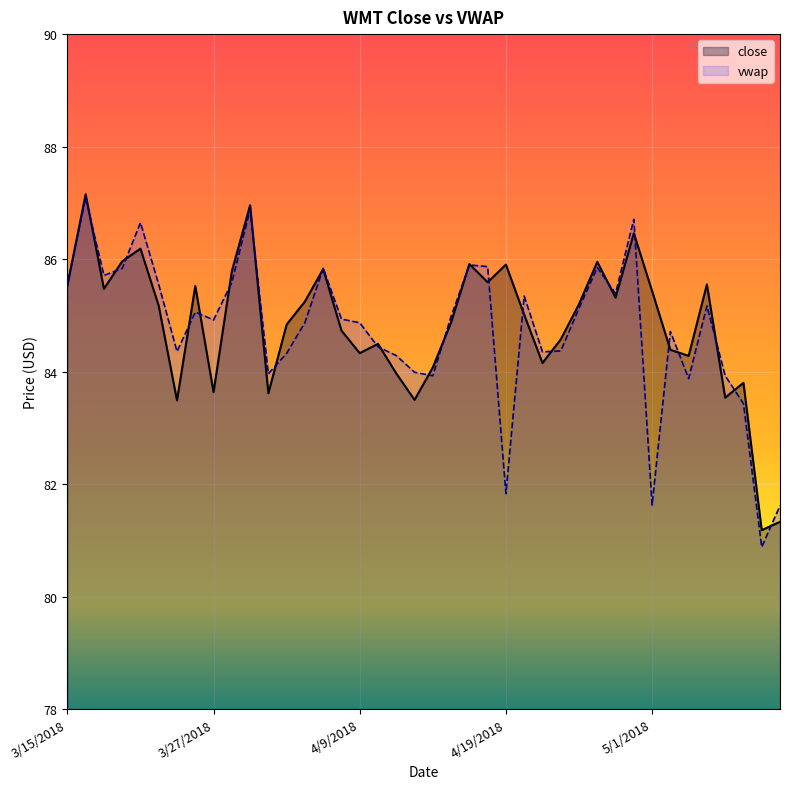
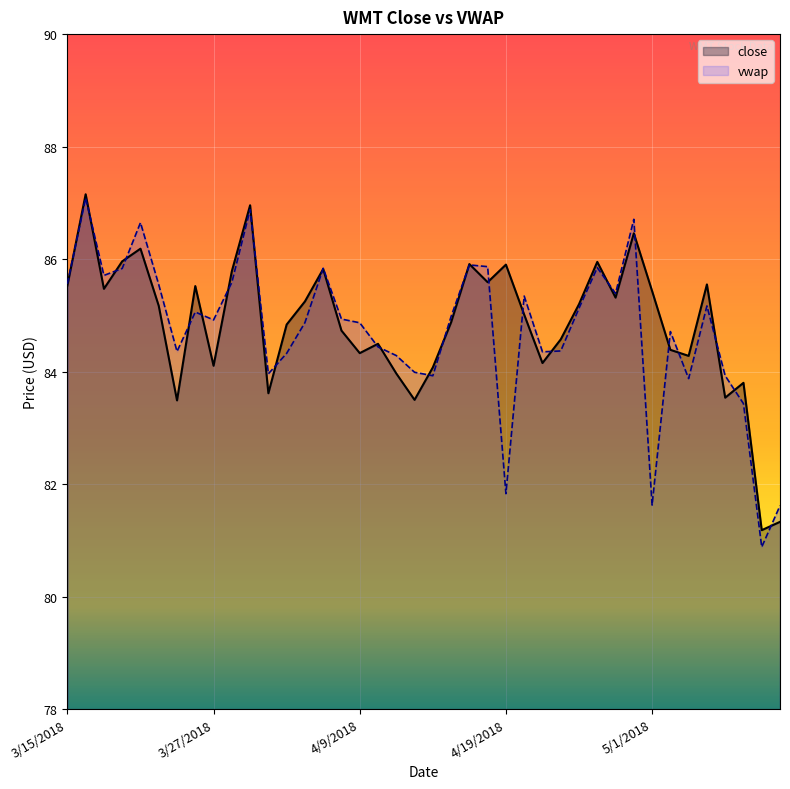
close, 3/27/2018: 83.6 -> 84.1
